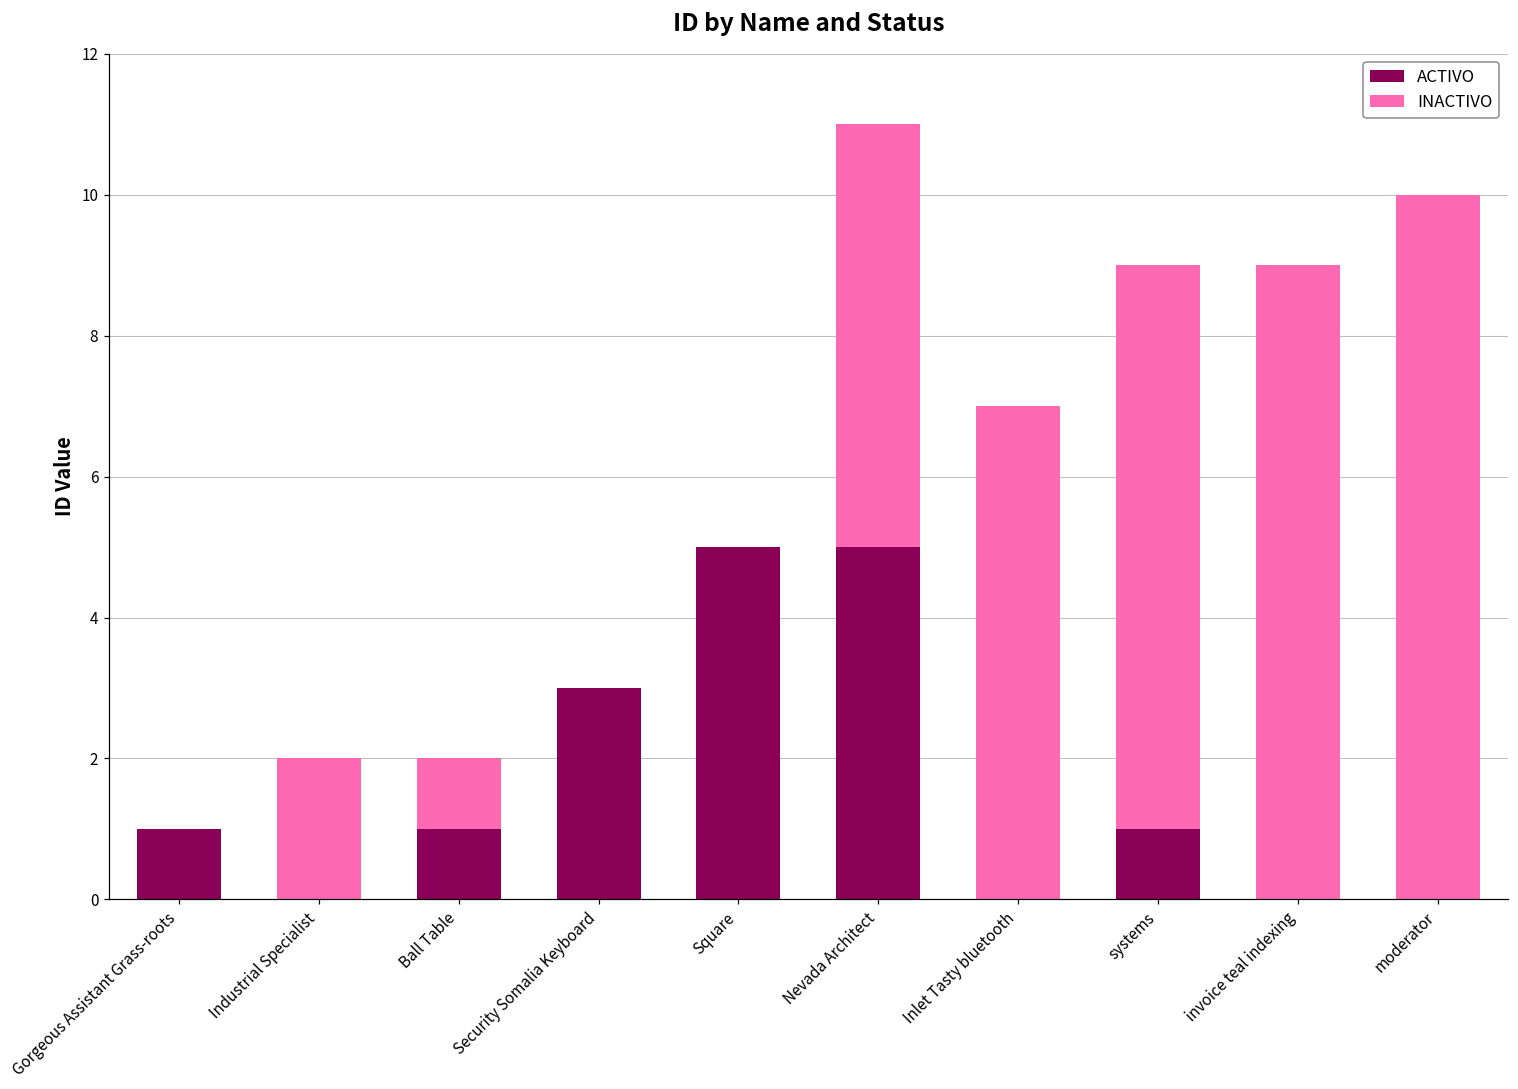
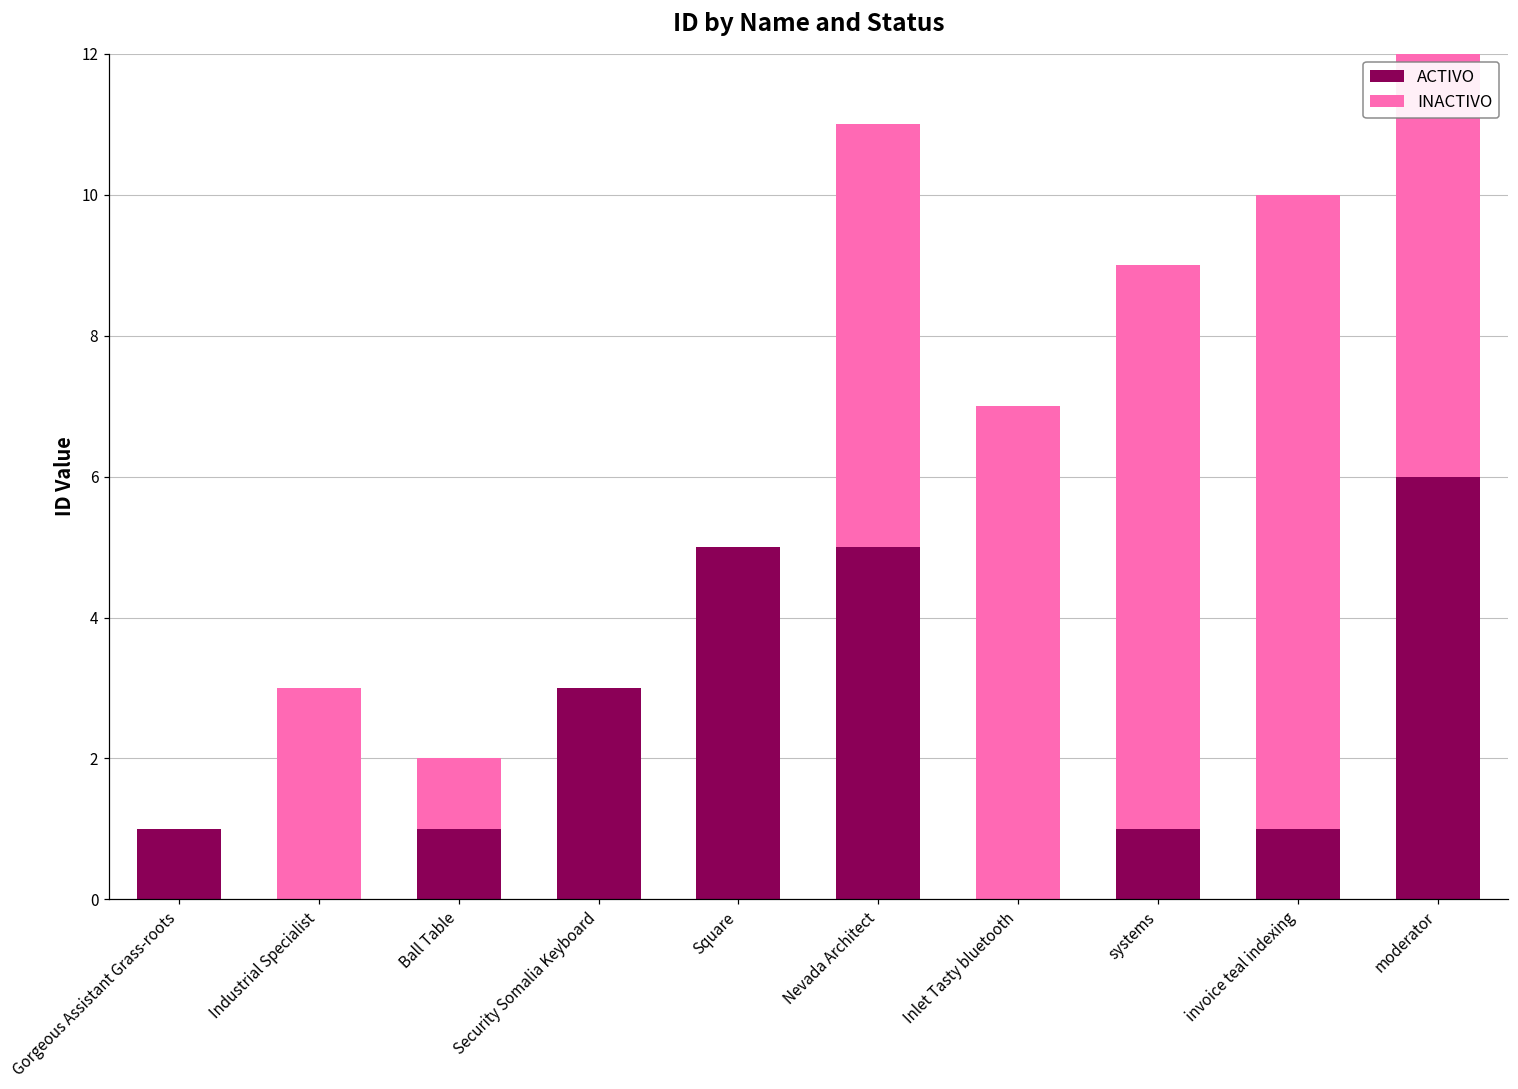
INACTIVO, Industrial Specialist: 2 -> 3
ACTIVO, invoice teal indexing: 0 -> 1
ACTIVO, moderator: 0 -> 6
